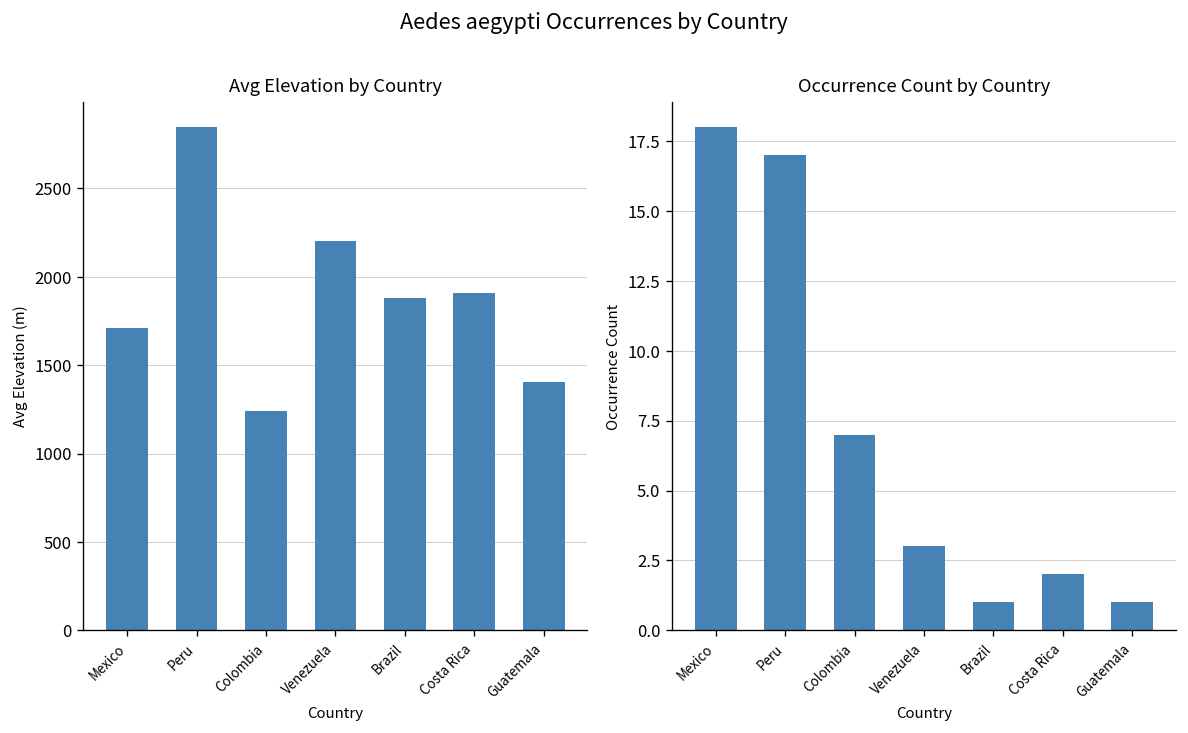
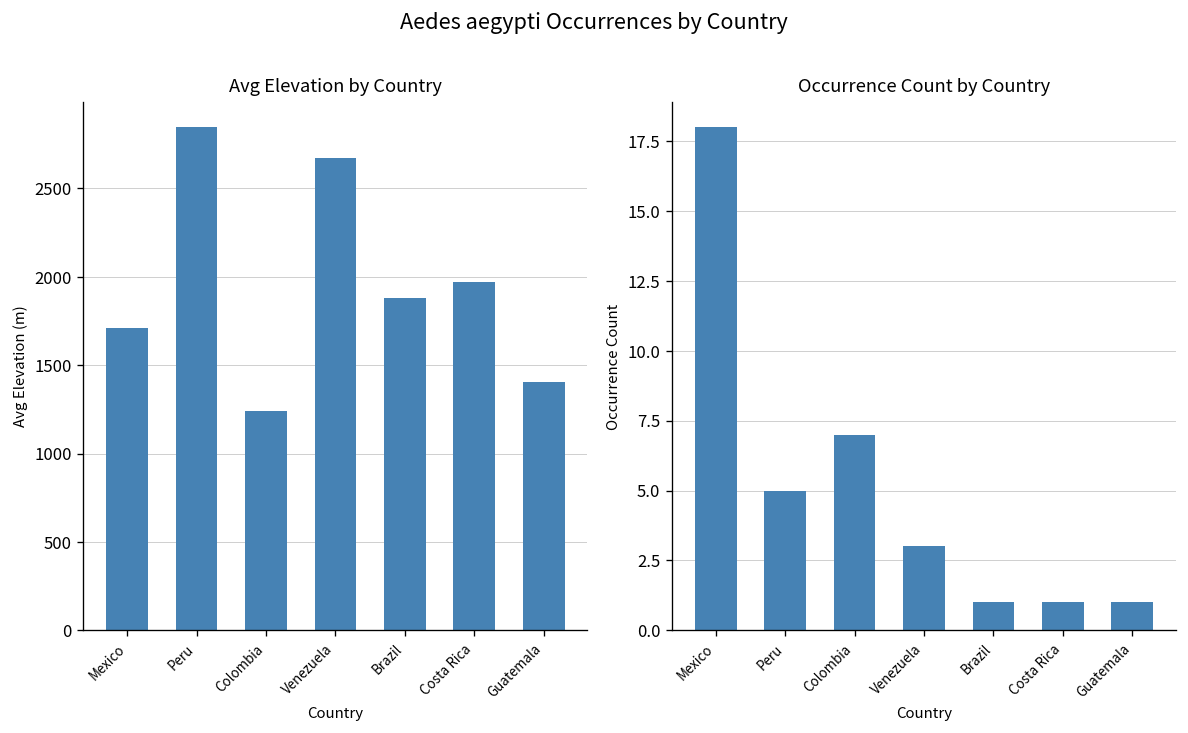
Avg Elevation by Country, Venezuela: 2200 -> 2670
Avg Elevation by Country, Costa Rica: 1910 -> 1970
Occurrence Count by Country, Peru: 17 -> 5
Occurrence Count by Country, Costa Rica: 2 -> 1
